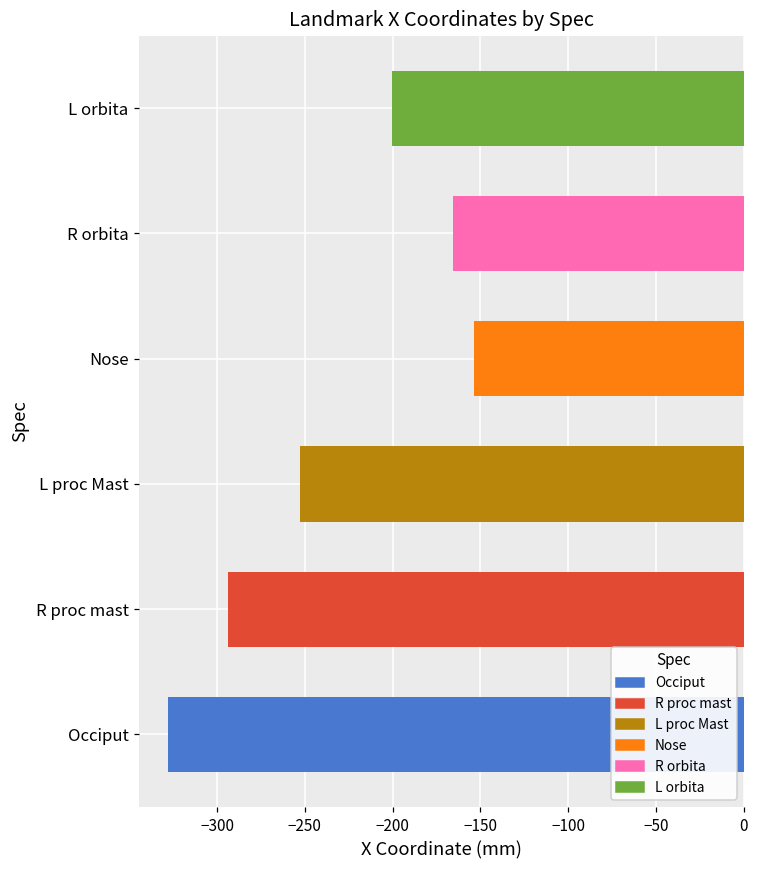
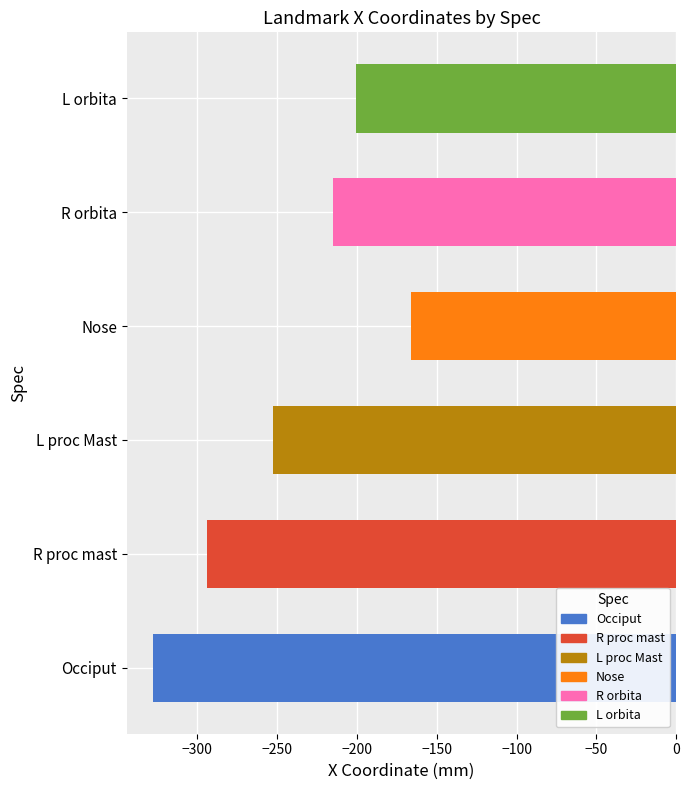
R orbita: -166 -> -215
Nose: -154 -> -166
